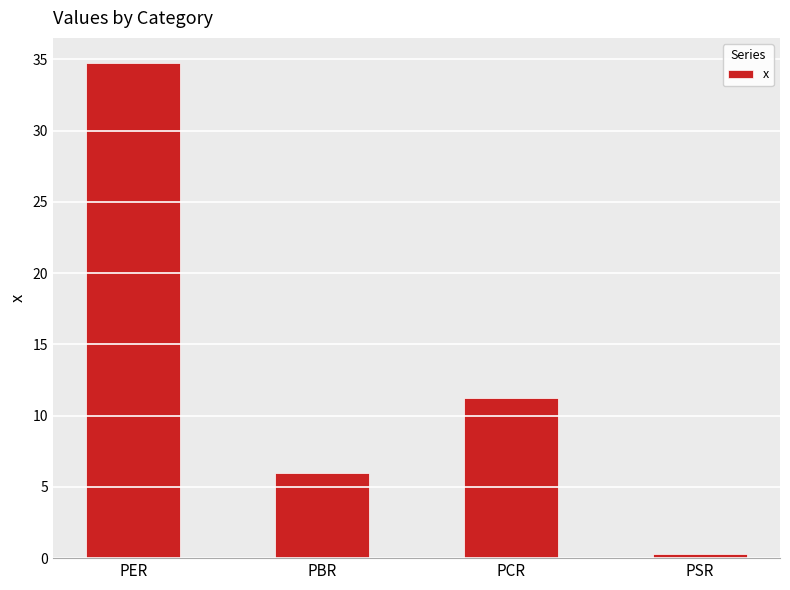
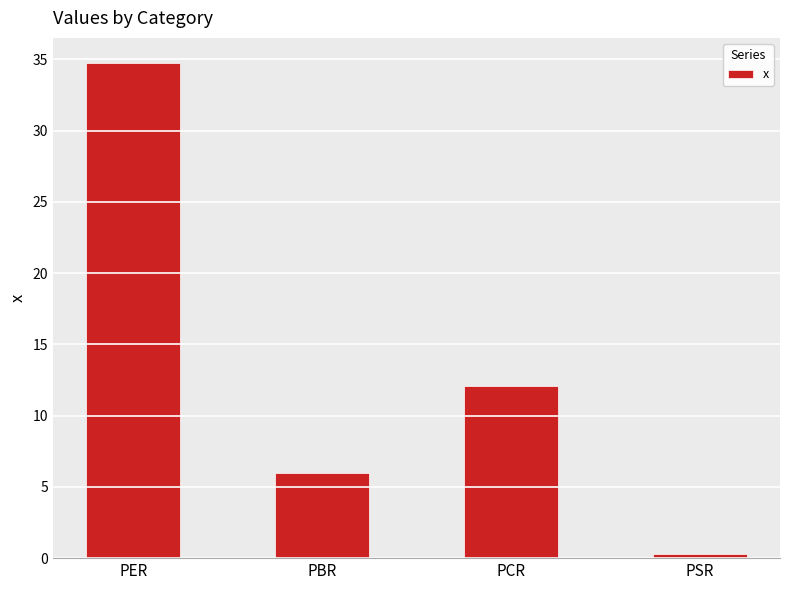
PCR: 11.2 -> 12.1
